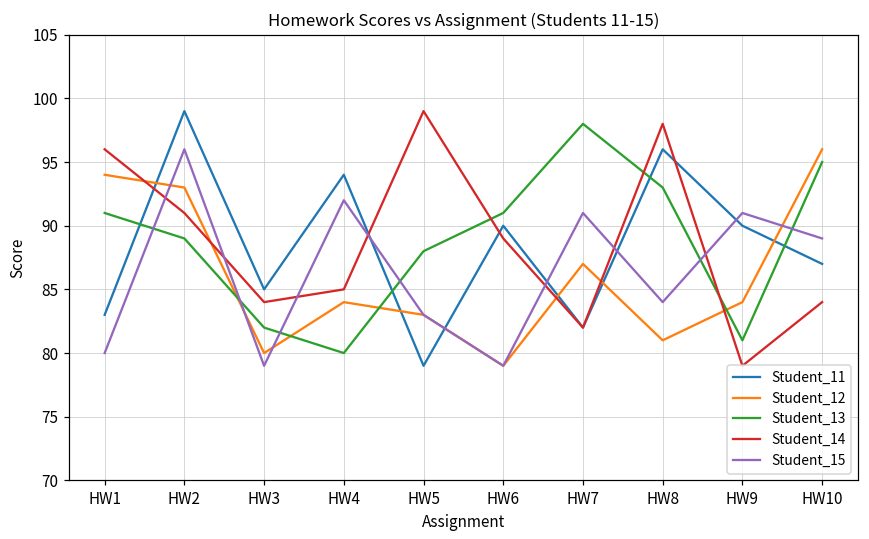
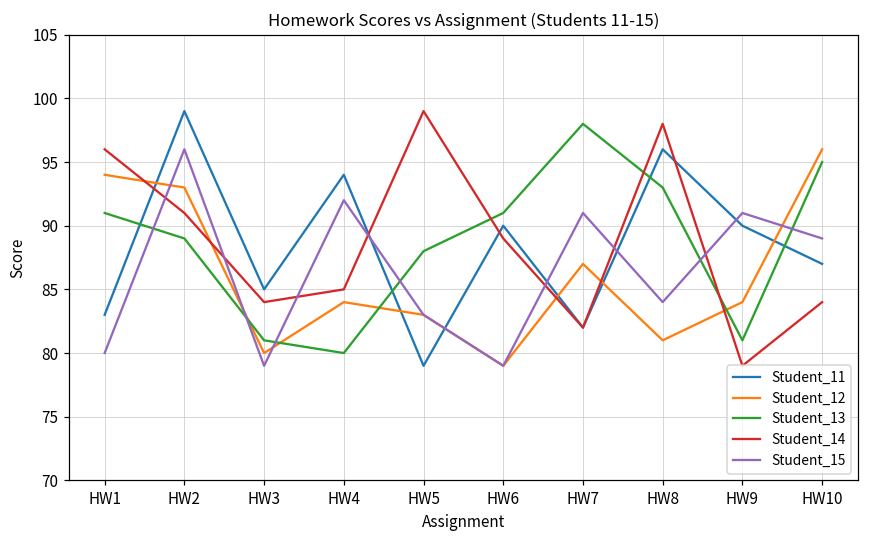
Student_13, HW3: 82 -> 81
